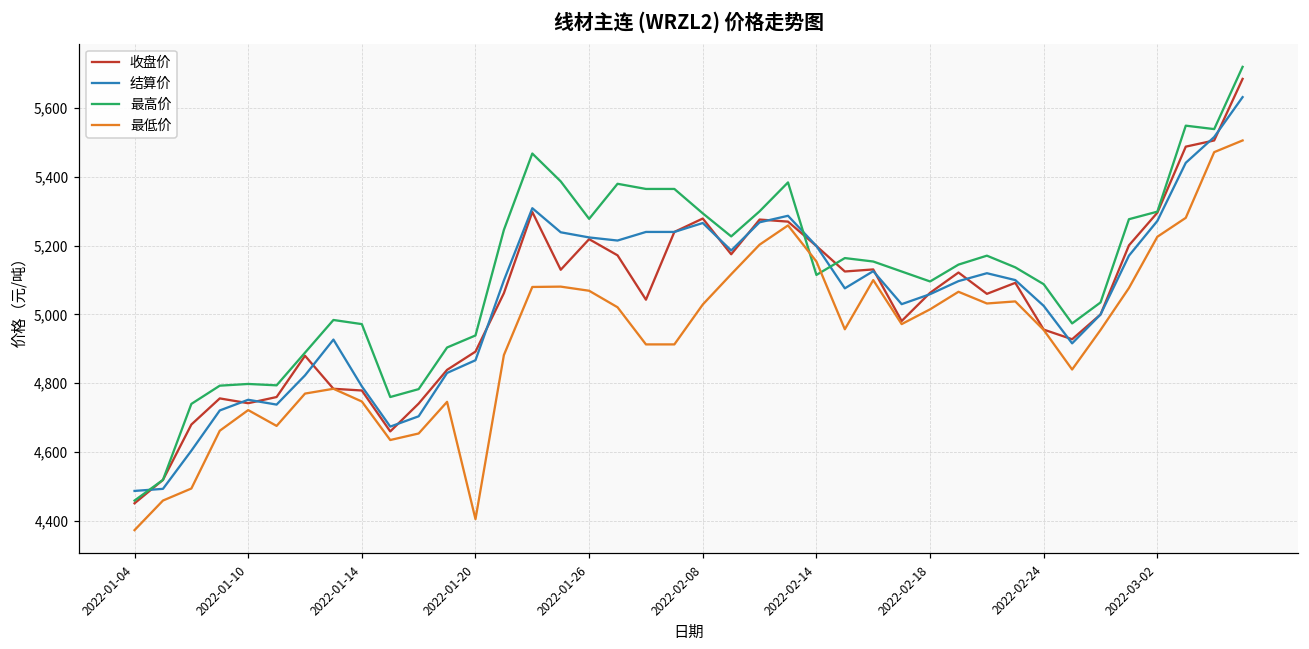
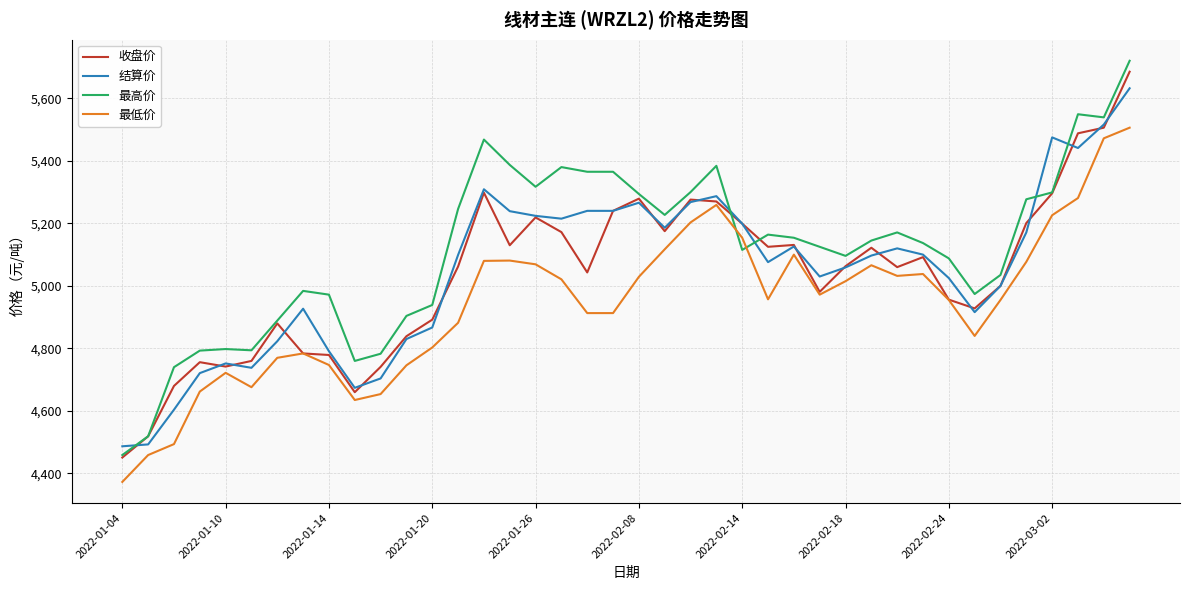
最低价, 2022-01-20: 4,410 -> 4,800
最高价, 2022-01-26: 5,280 -> 5,320
结算价, 2022-03-02: 5,270 -> 5,480
